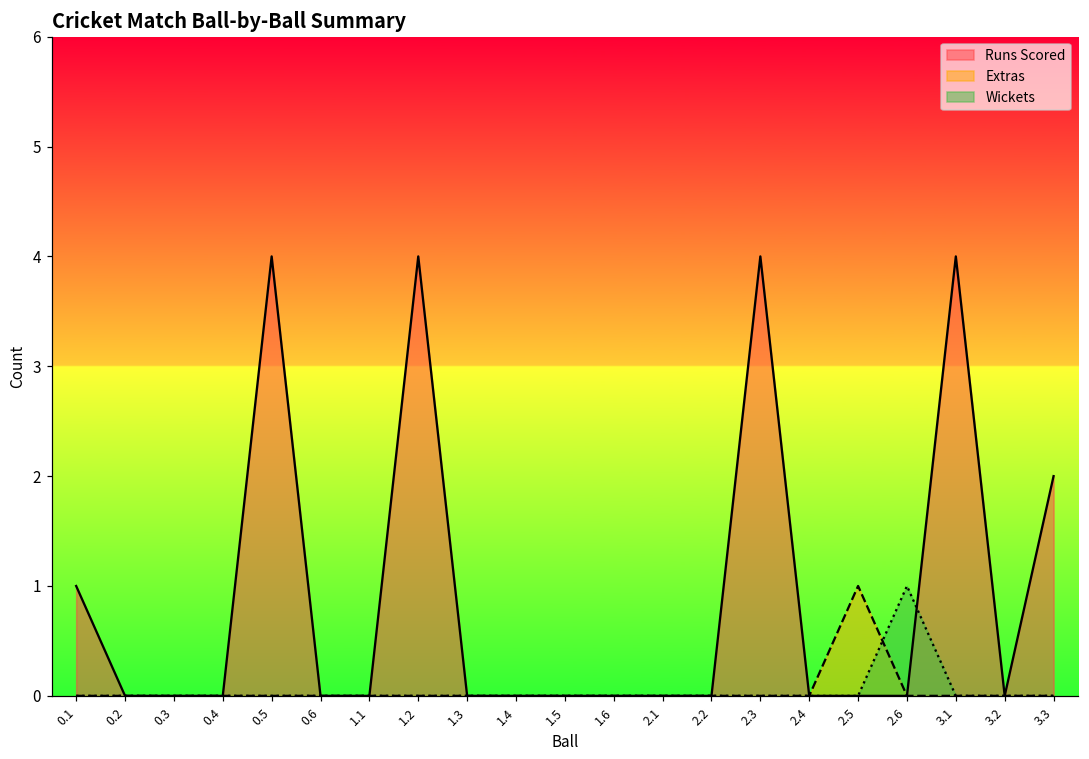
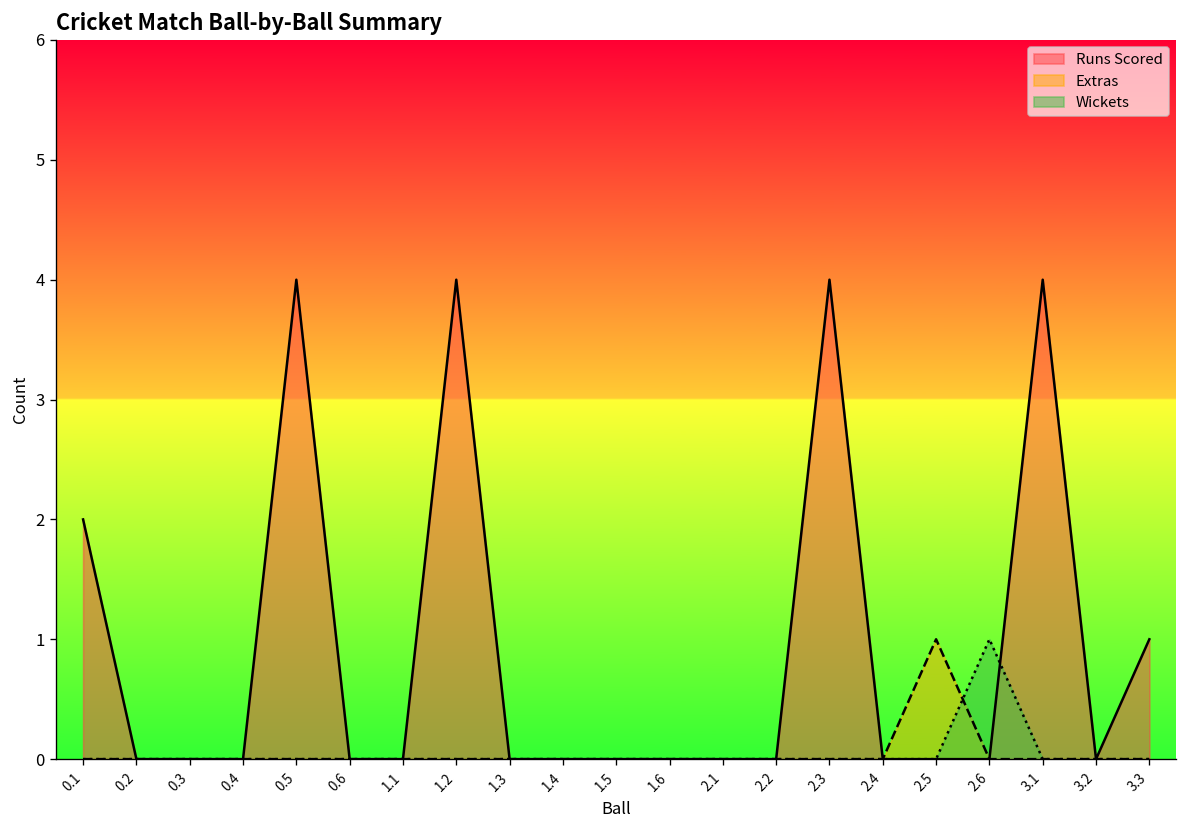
Runs Scored, 0.1: 1 -> 2
Runs Scored, 3.3: 2 -> 1
